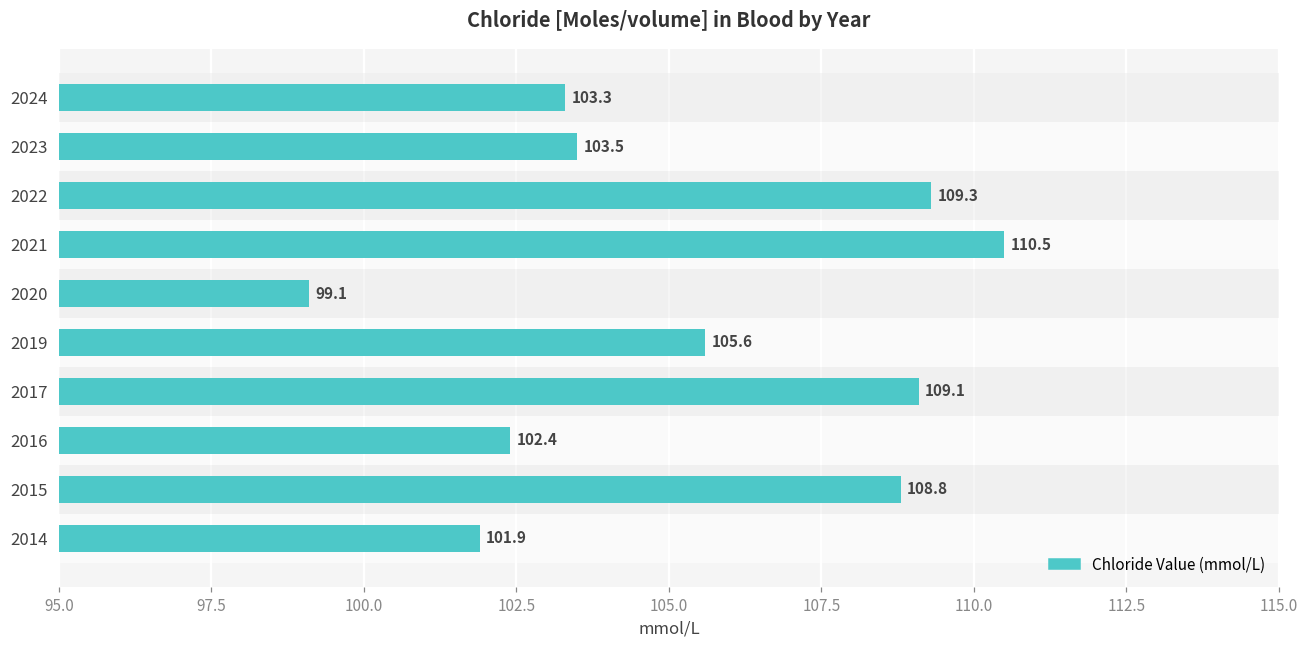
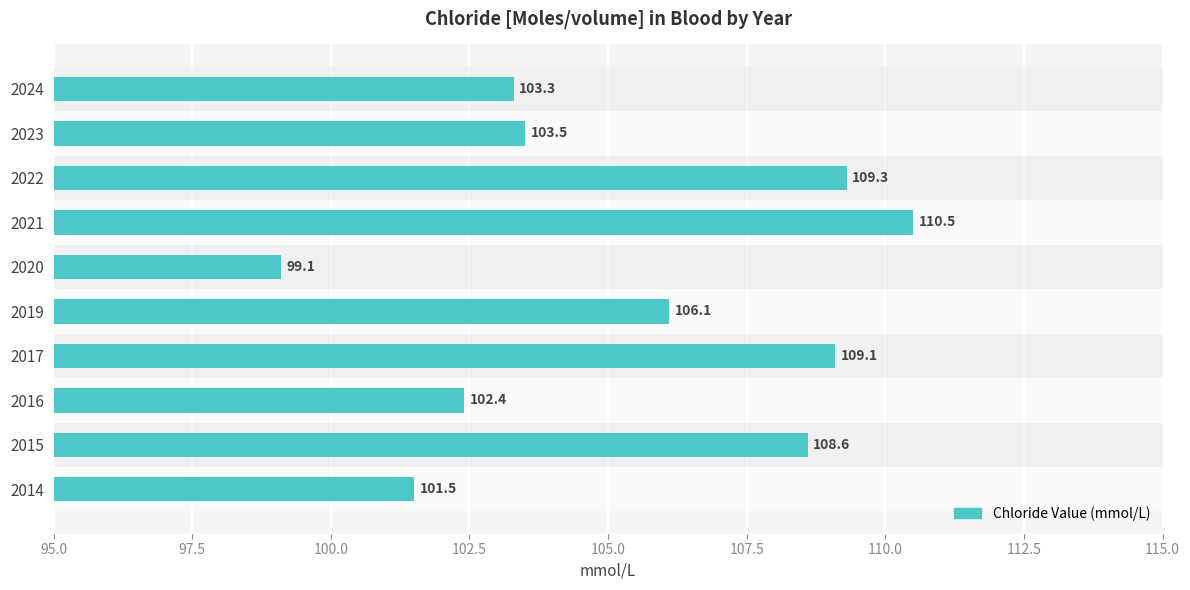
2019: 105.6 -> 106.1
2015: 108.8 -> 108.6
2014: 101.9 -> 101.5
